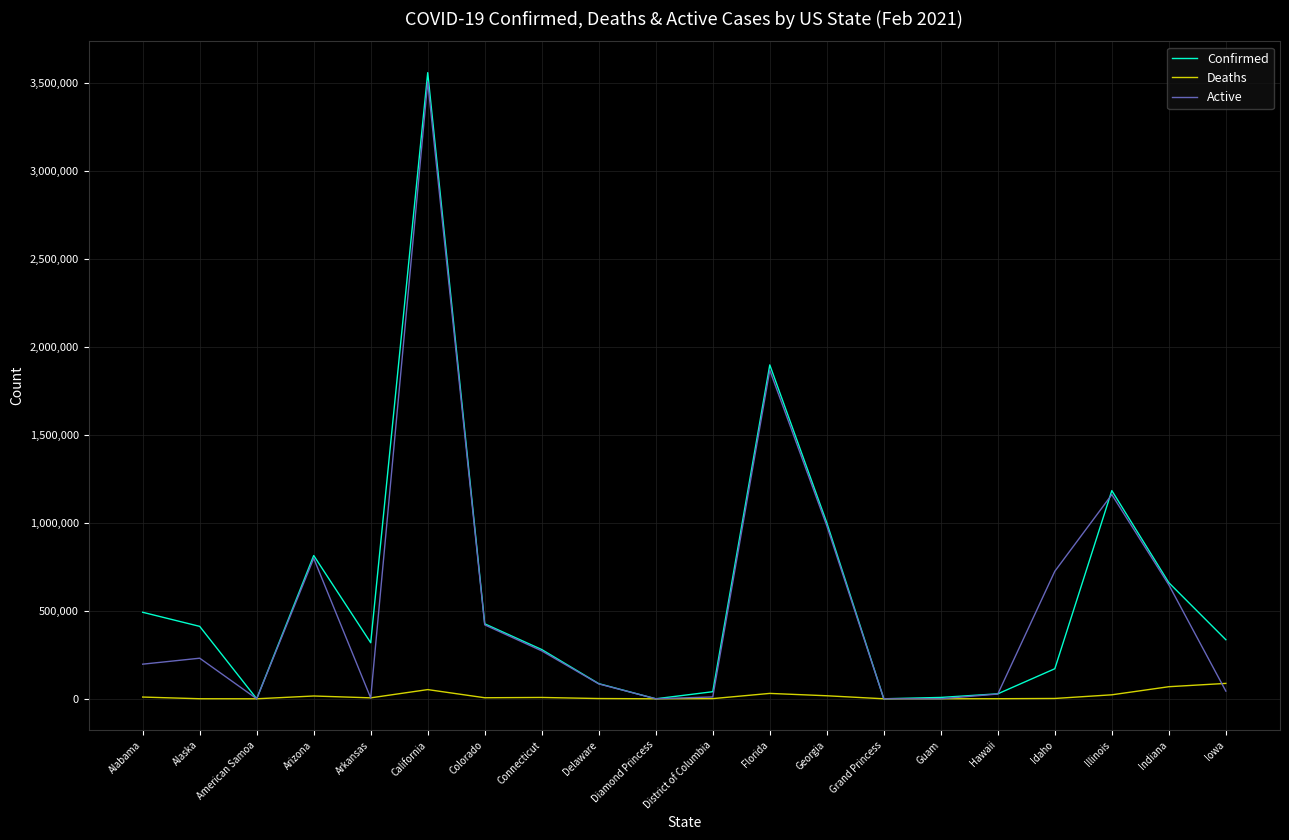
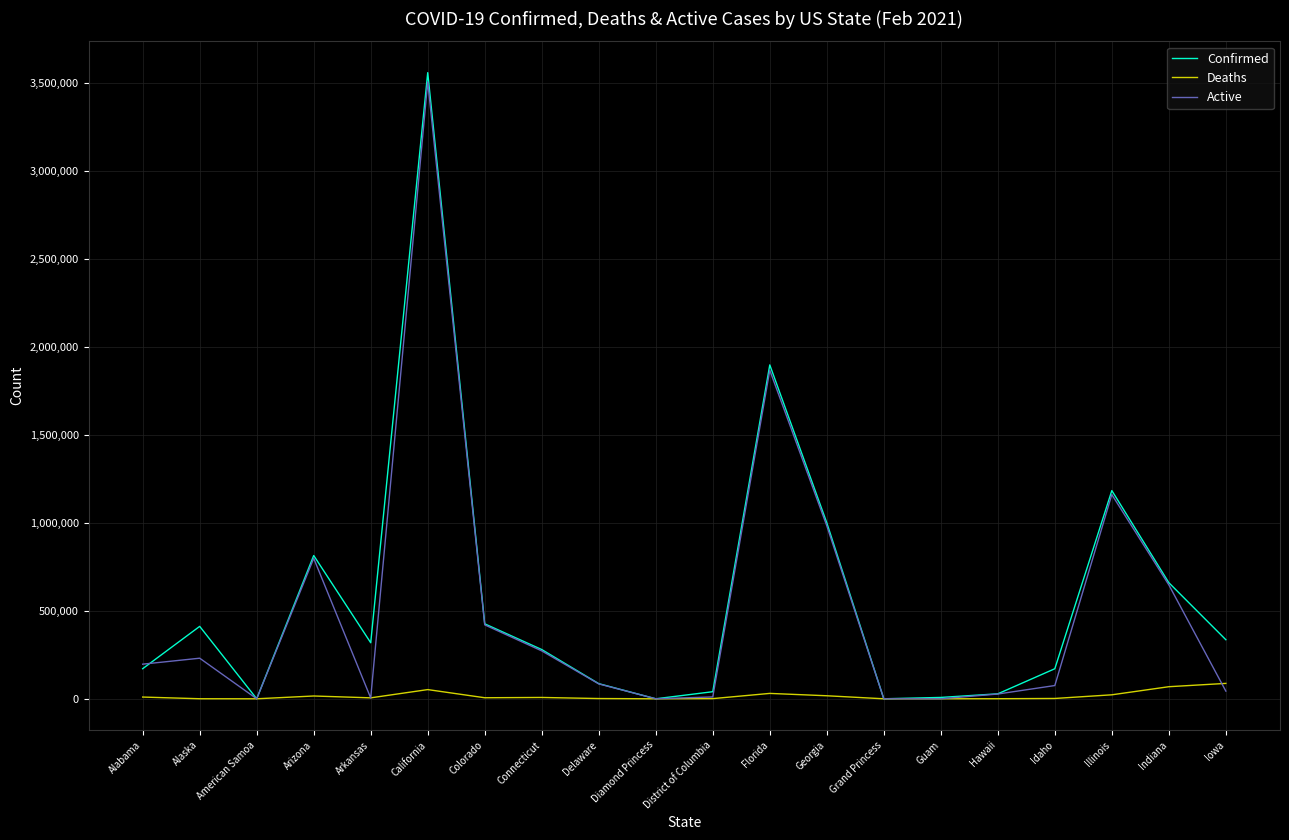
Confirmed, Alabama: 490,000 -> 170,000
Active, Idaho: 730,000 -> 80,000
